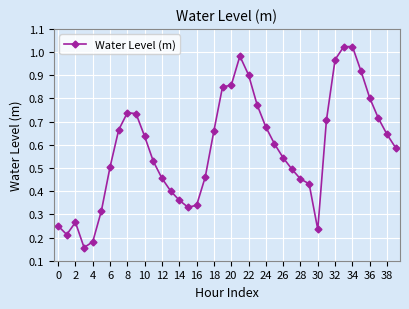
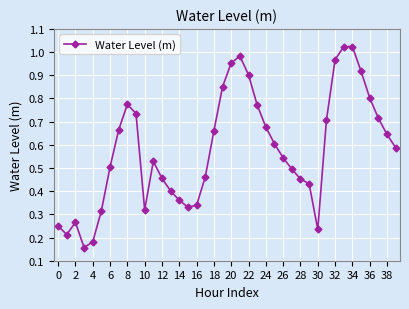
8: 0.74 -> 0.77
10: 0.64 -> 0.32
20: 0.86 -> 0.95
